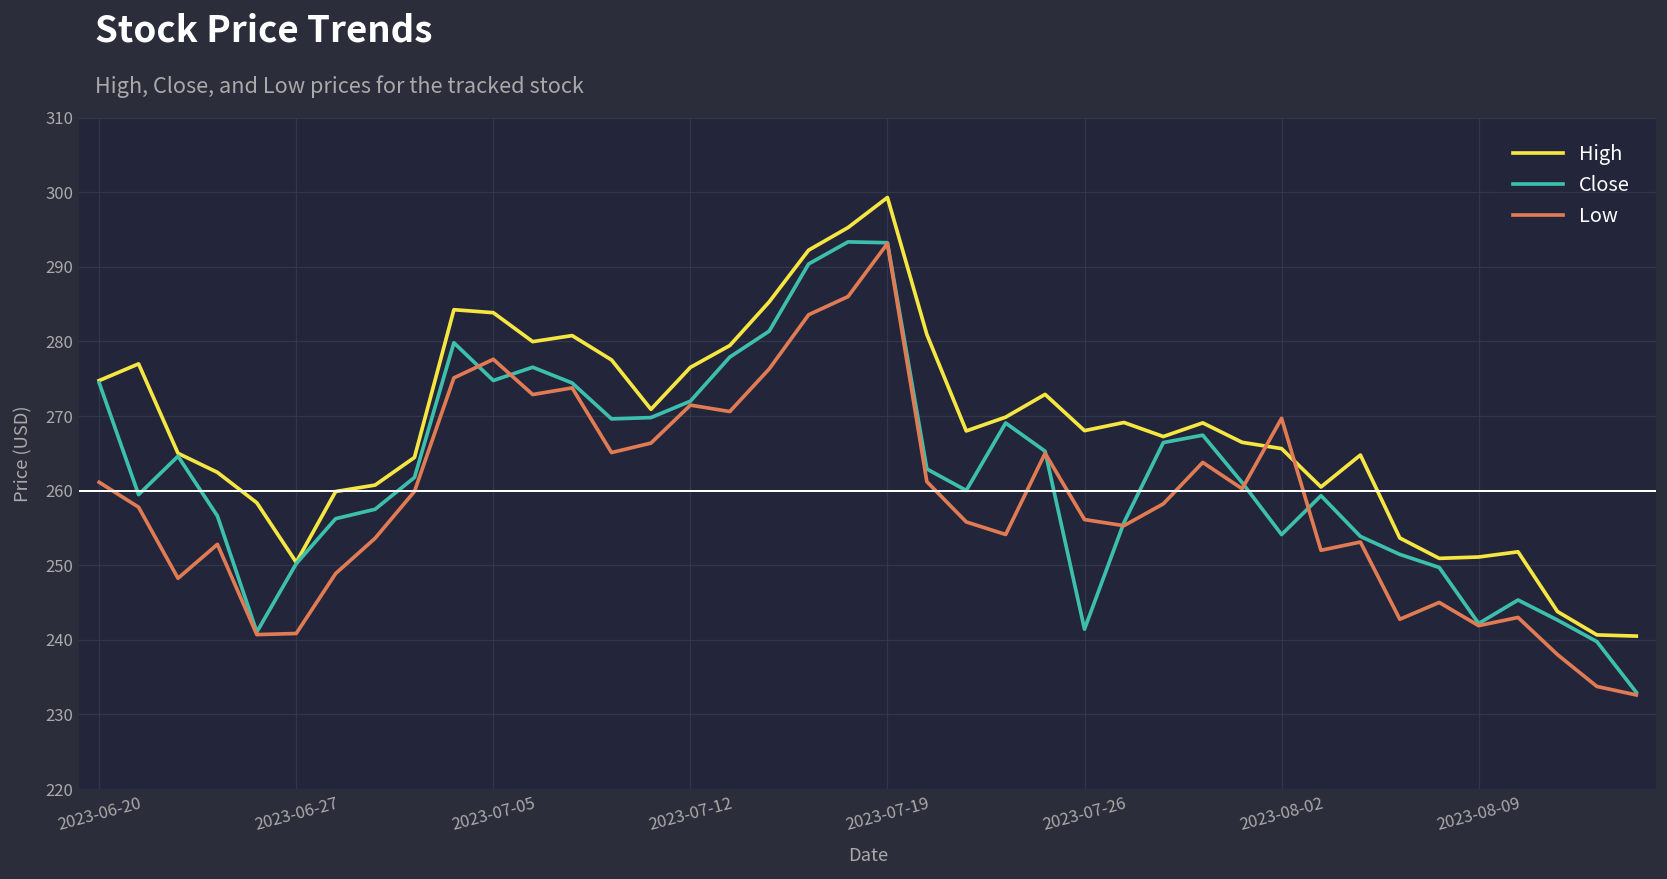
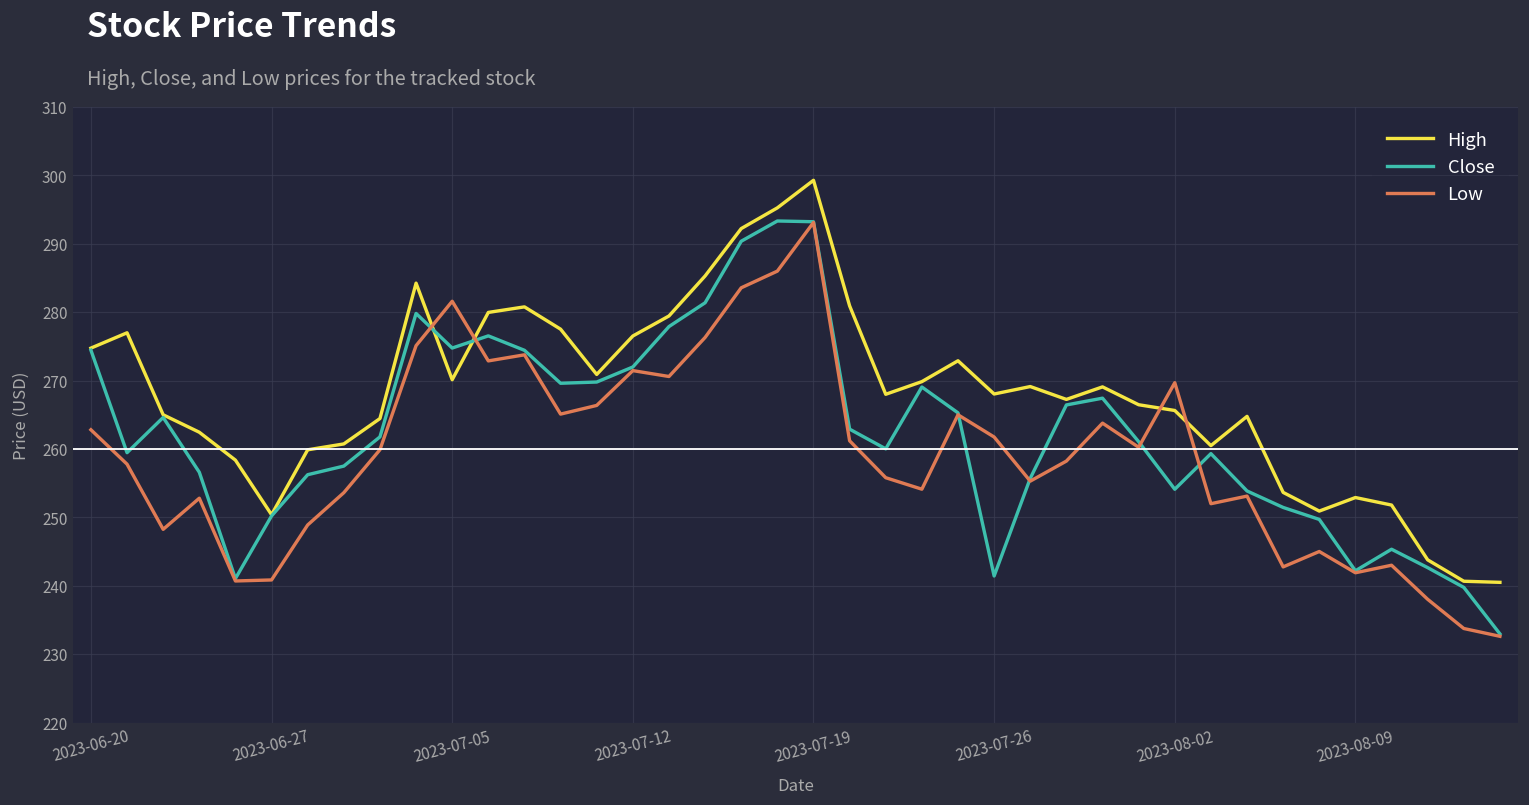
Low, 2023-06-20: 261 -> 263
High, 2023-07-05: 284 -> 270
Low, 2023-07-05: 278 -> 282
Low, 2023-07-26: 256 -> 262
High, 2023-08-09: 251 -> 253
